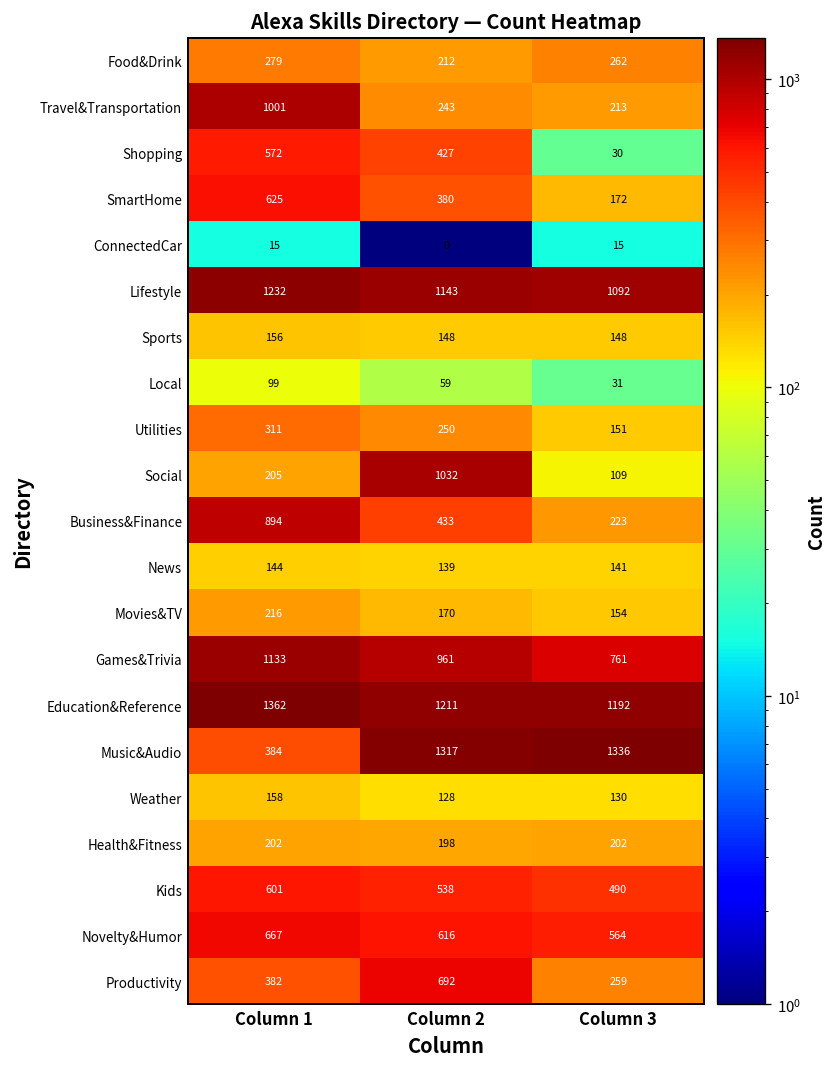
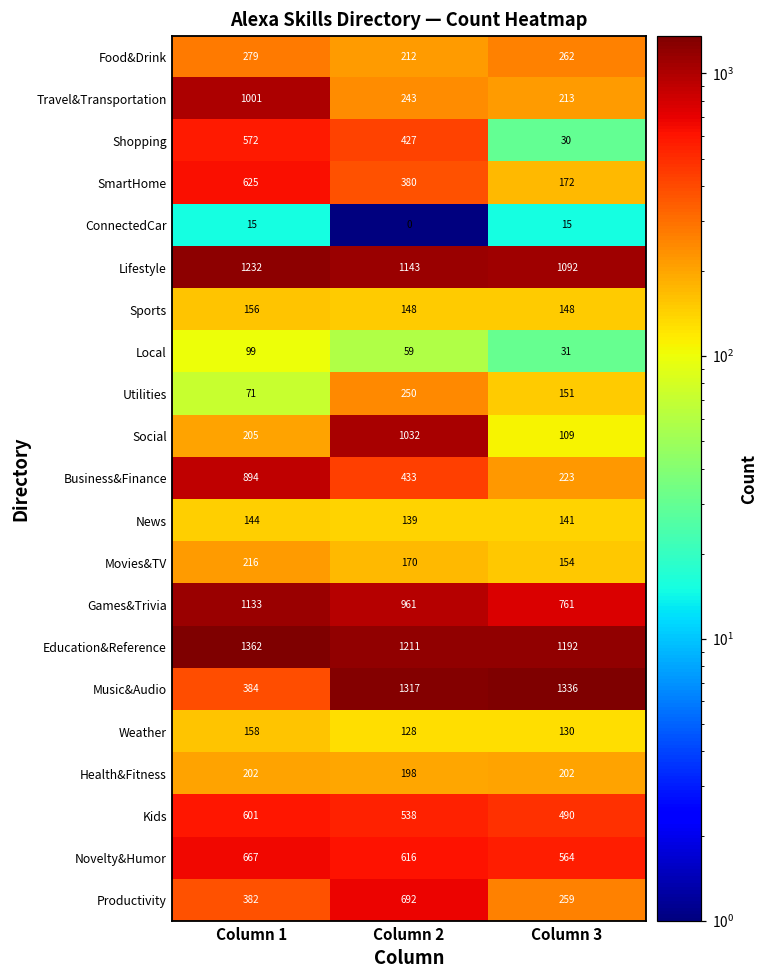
Utilities, Column 1: 311 -> 71
